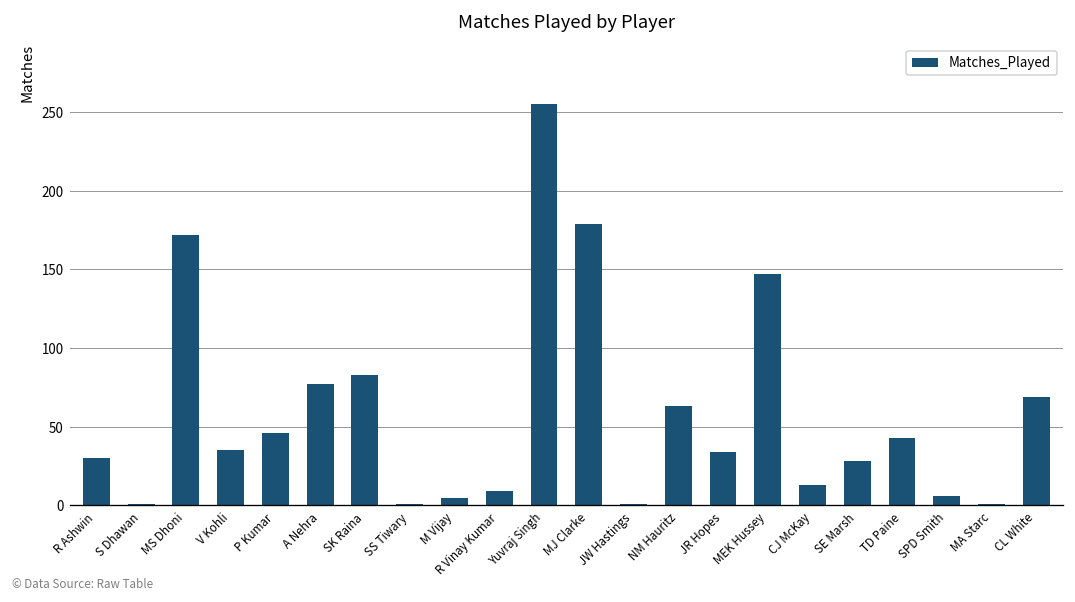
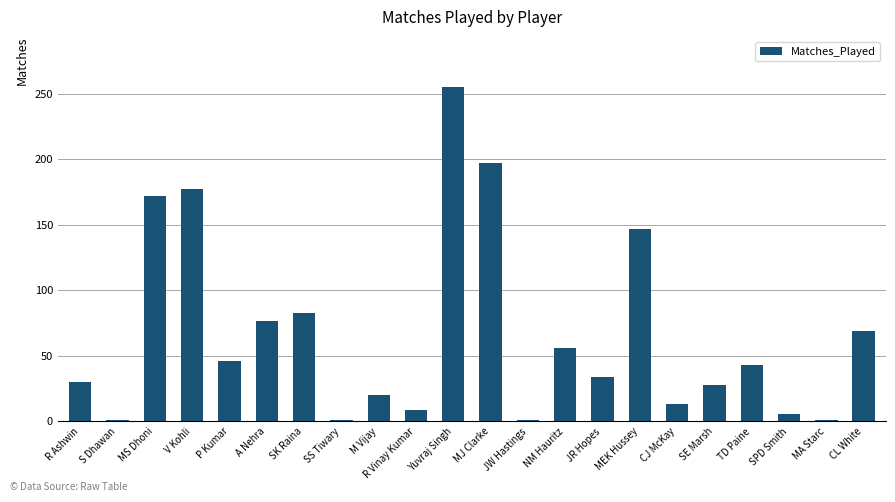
V Kohli: 35 -> 177
M Vijay: 5 -> 20
MJ Clarke: 179 -> 197
NM Hauritz: 63 -> 56
